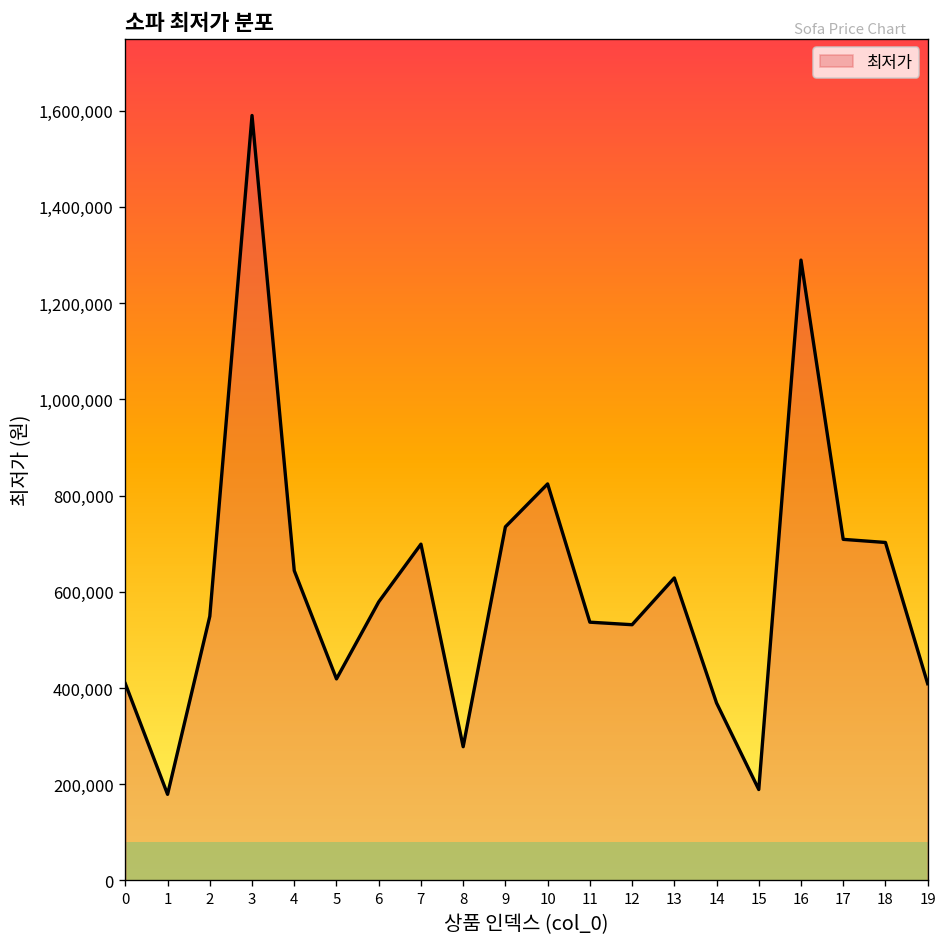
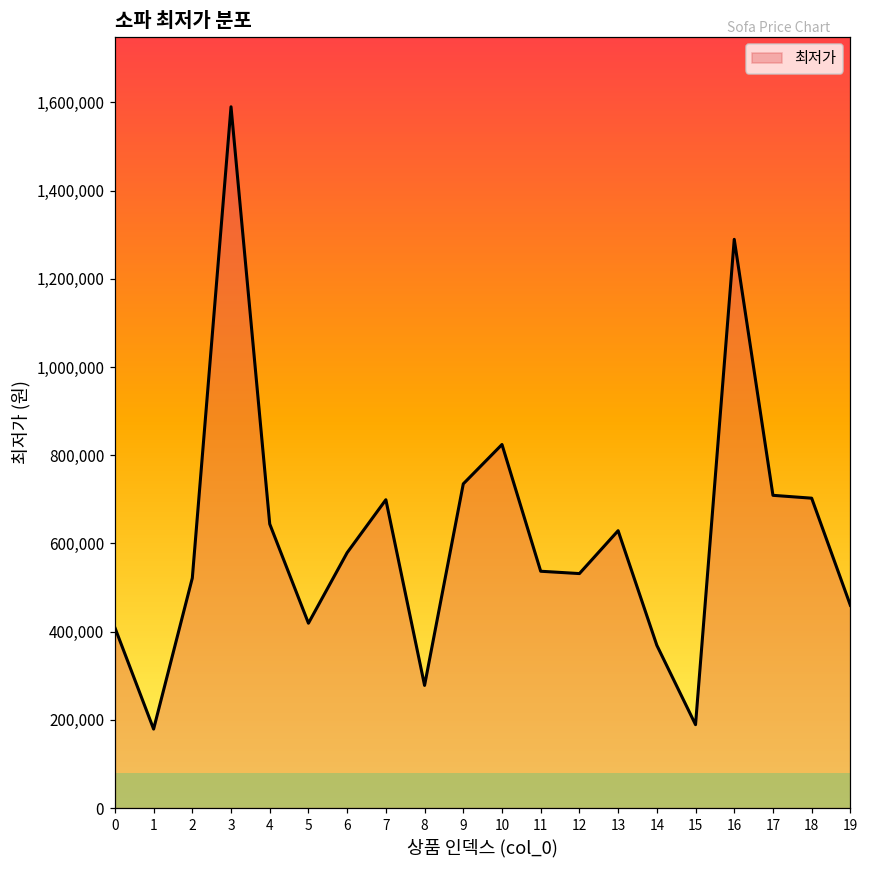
2: 550,000 -> 520,000
19: 410,000 -> 460,000
